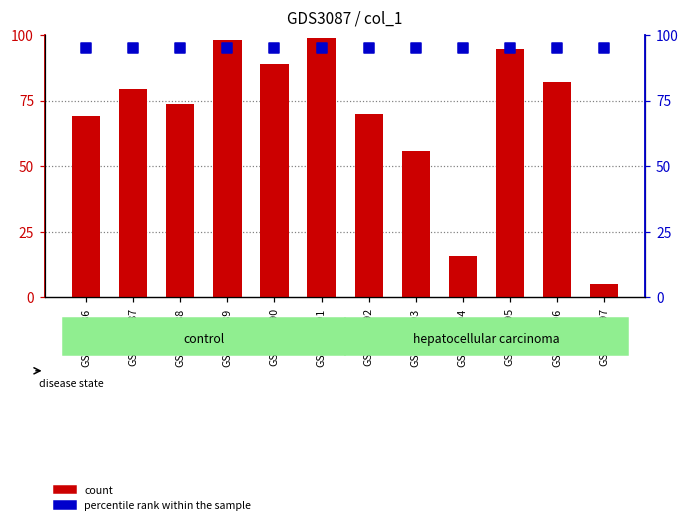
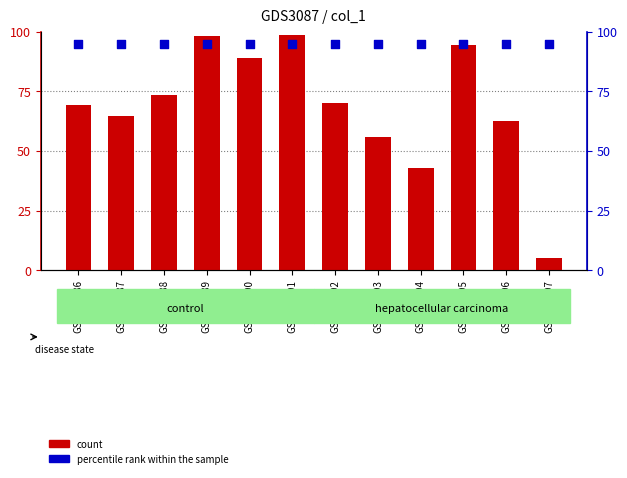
count, GSM228787: 79 -> 65
count, GSM228794: 16 -> 43
count, GSM228796: 82 -> 62
